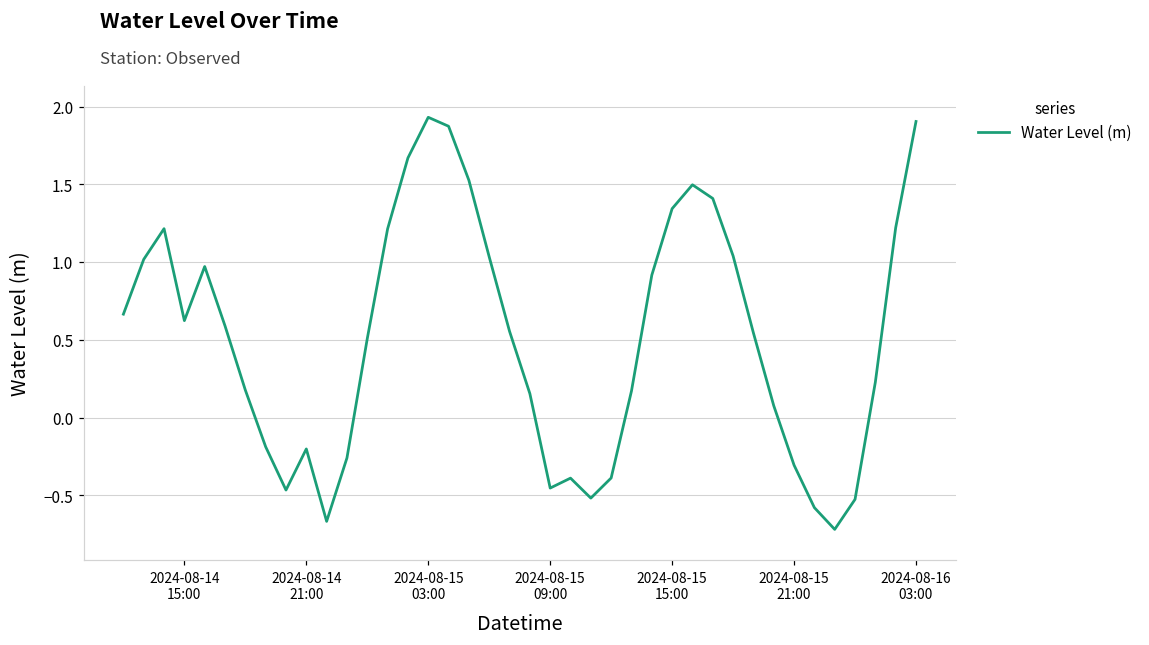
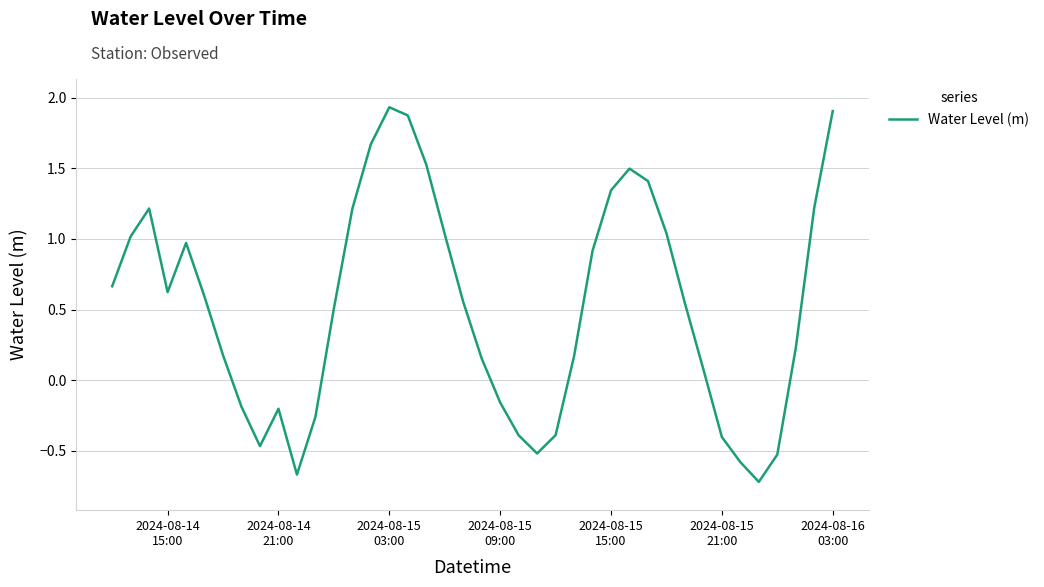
2024-08-15 09:00: -0.45 -> -0.16
2024-08-15 21:00: -0.31 -> -0.40
